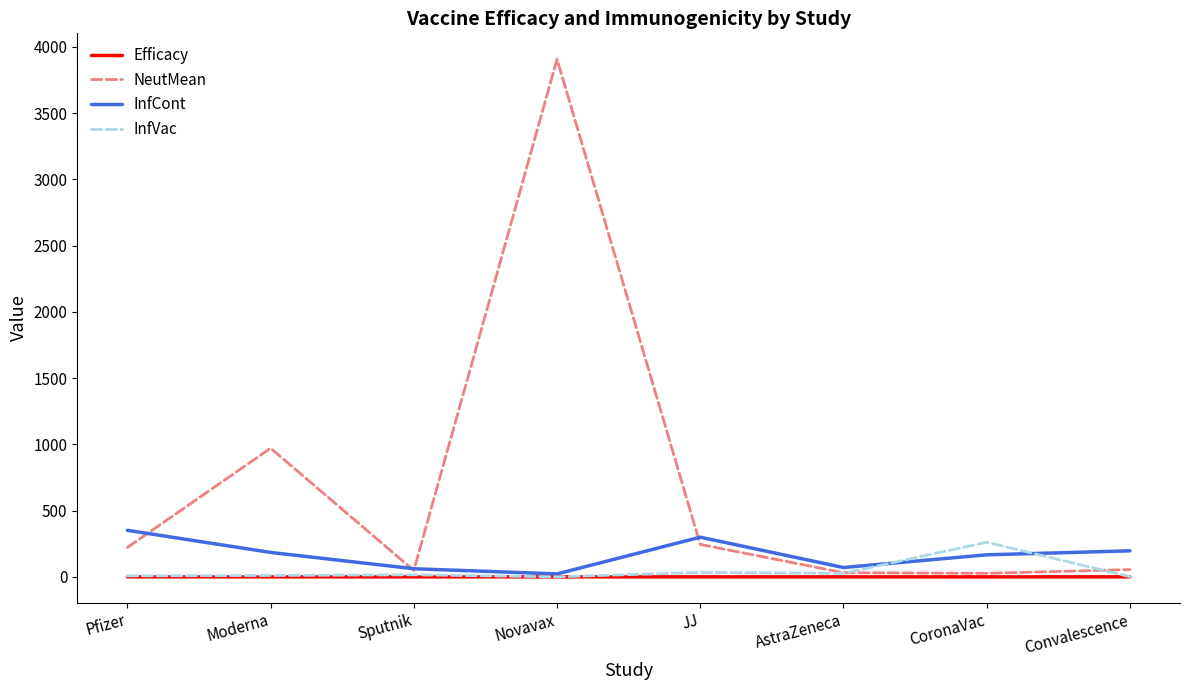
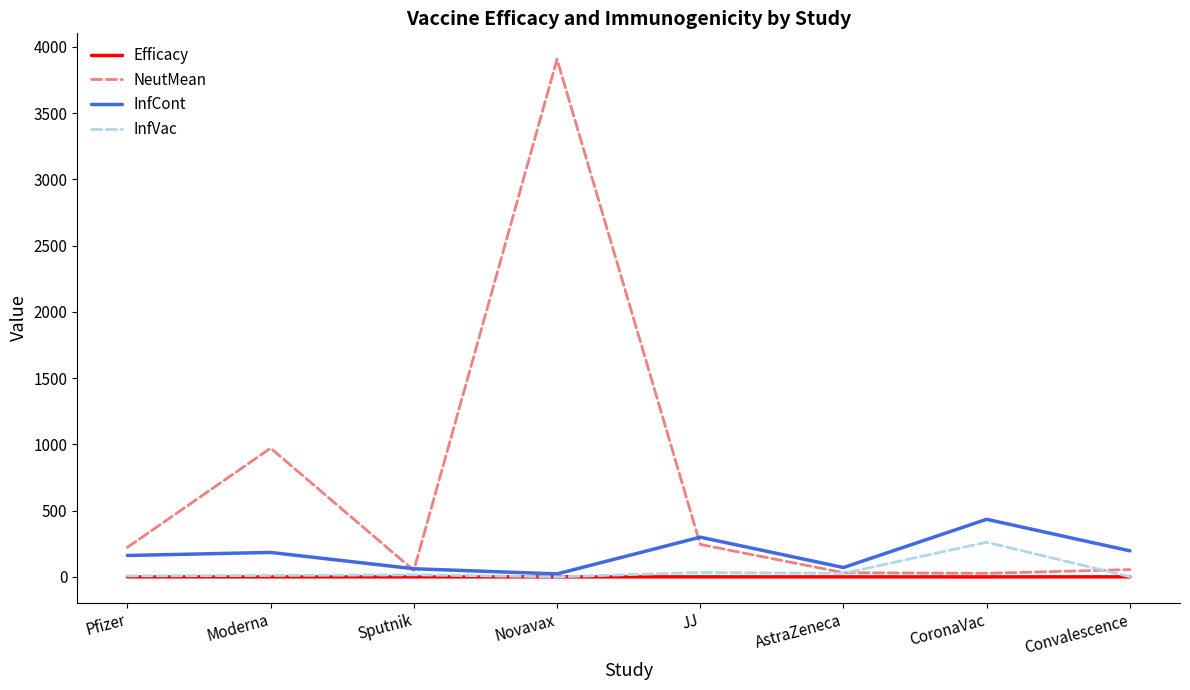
InfCont, Pfizer: 350 -> 160
InfCont, CoronaVac: 170 -> 440
